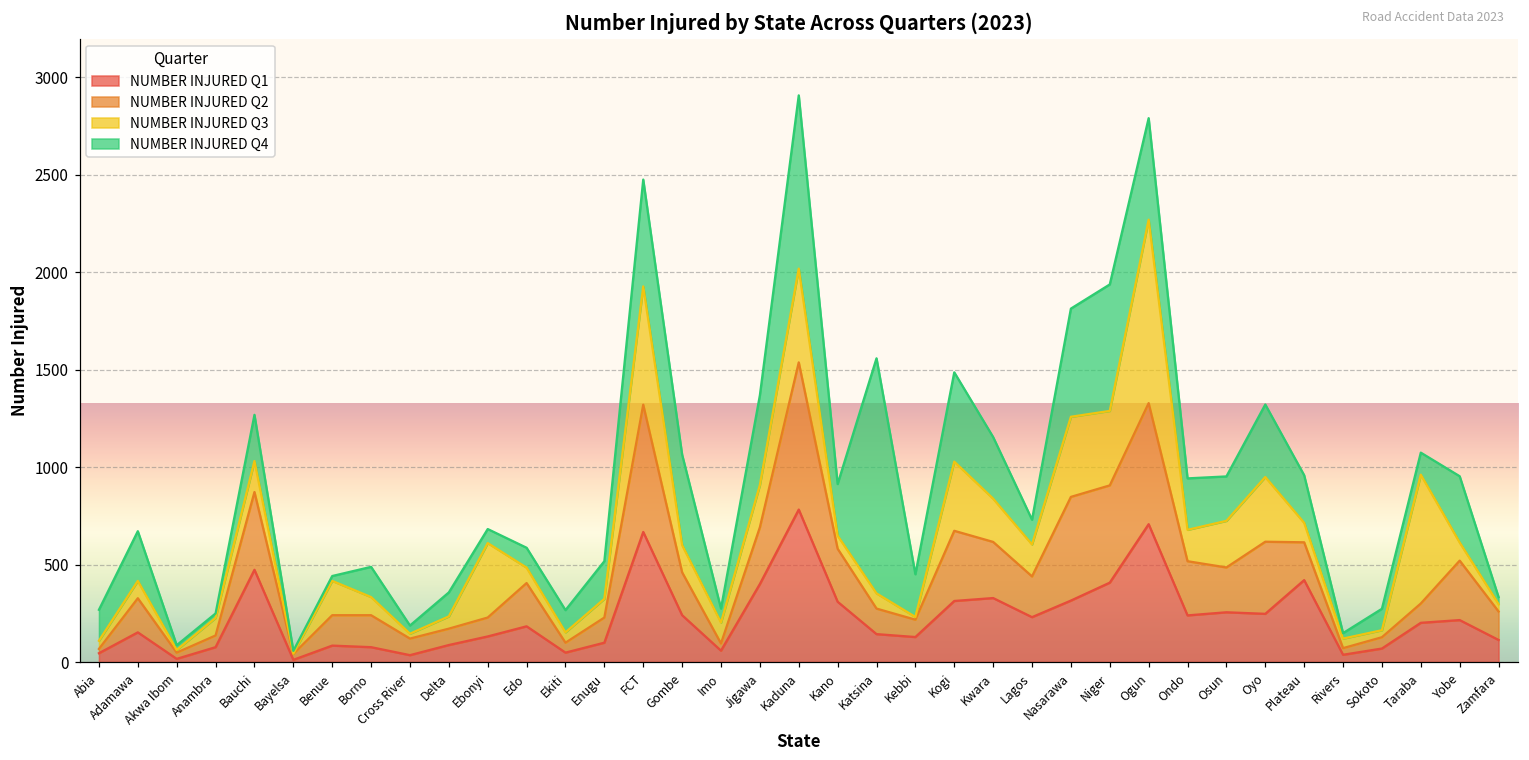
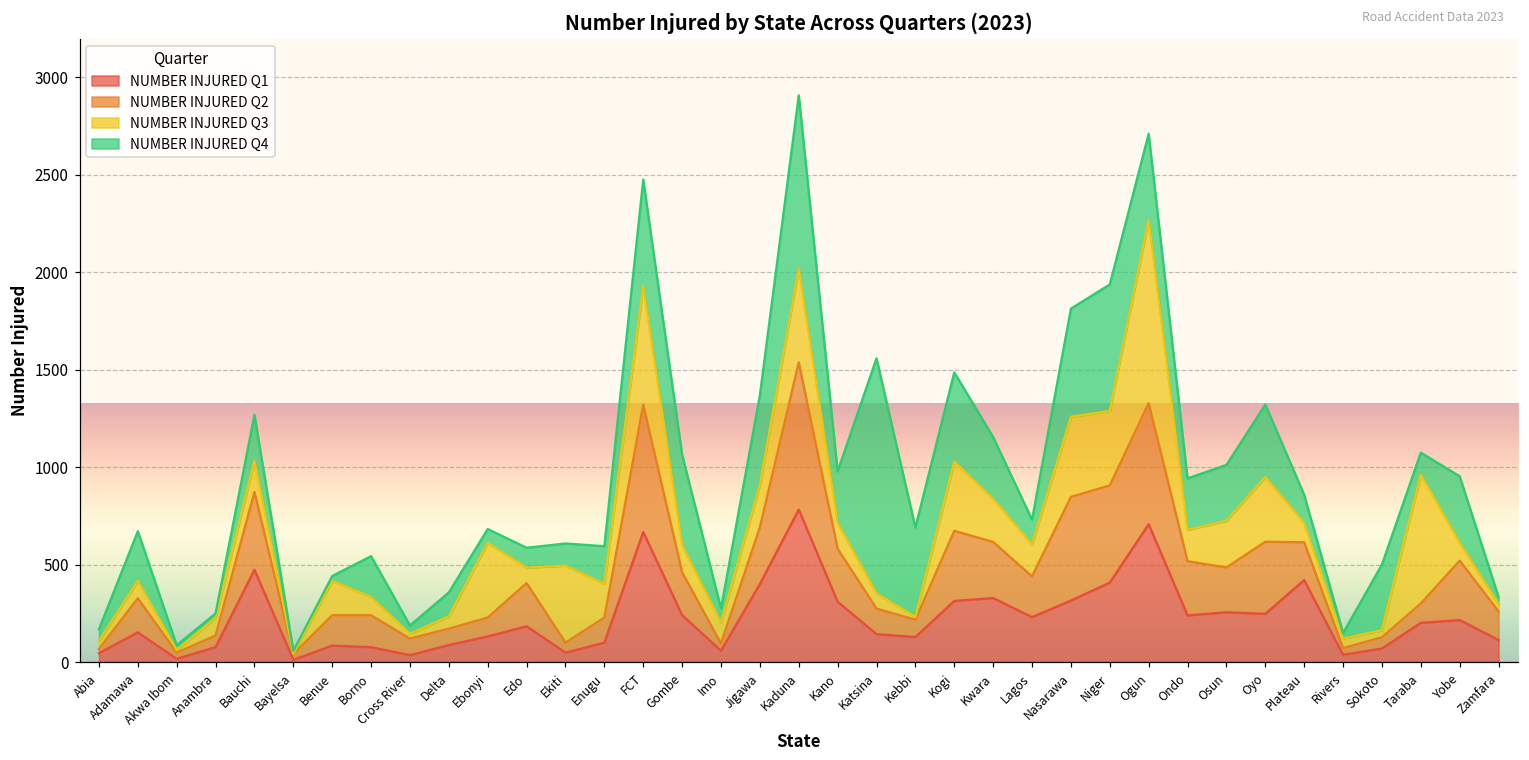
NUMBER INJURED Q4, Abia: 160 -> 60
NUMBER INJURED Q4, Borno: 160 -> 210
NUMBER INJURED Q3, Ekiti: 50 -> 400
NUMBER INJURED Q3, Enugu: 100 -> 170
NUMBER INJURED Q3, Kano: 70 -> 130
NUMBER INJURED Q4, Kebbi: 220 -> 460
NUMBER INJURED Q4, Ogun: 520 -> 440
NUMBER INJURED Q4, Osun: 230 -> 290
NUMBER INJURED Q4, Plateau: 240 -> 140
NUMBER INJURED Q4, Sokoto: 110 -> 340
